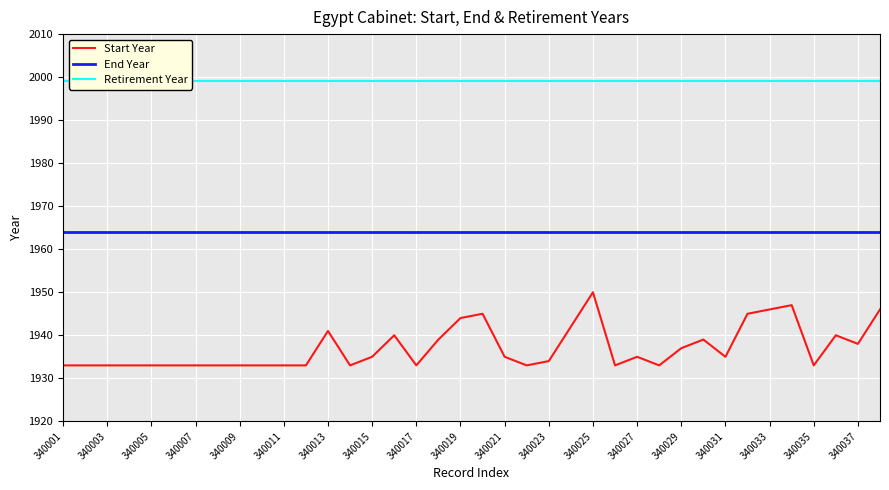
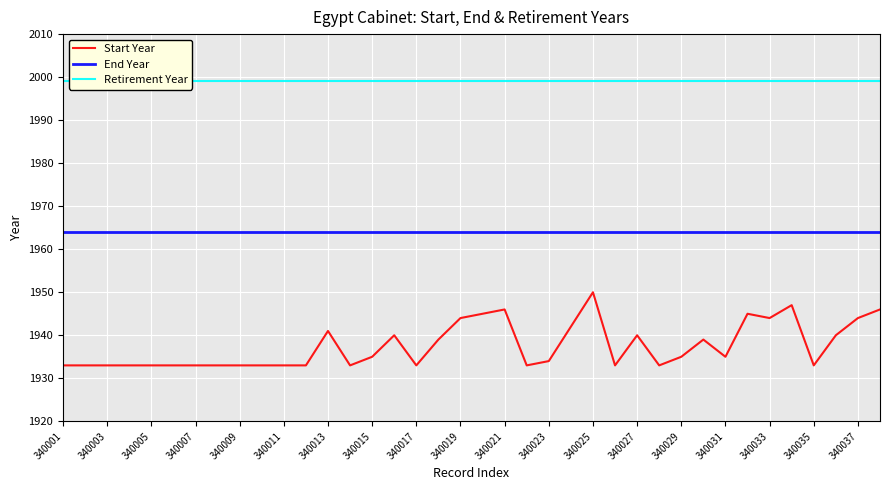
Start Year, 340021: 1935 -> 1946
Start Year, 340027: 1935 -> 1940
Start Year, 340029: 1937 -> 1935
Start Year, 340033: 1946 -> 1944
Start Year, 340037: 1938 -> 1944
